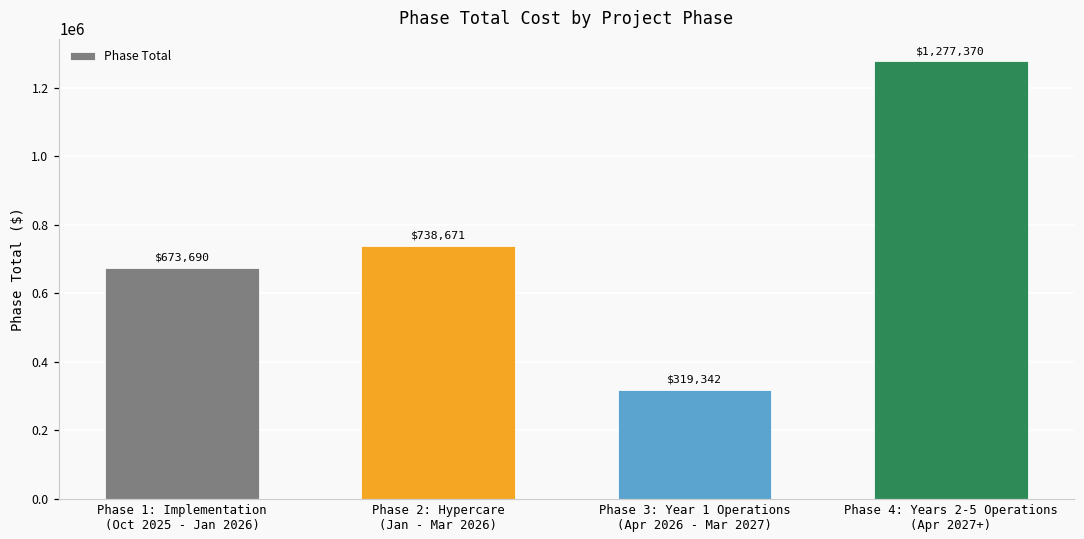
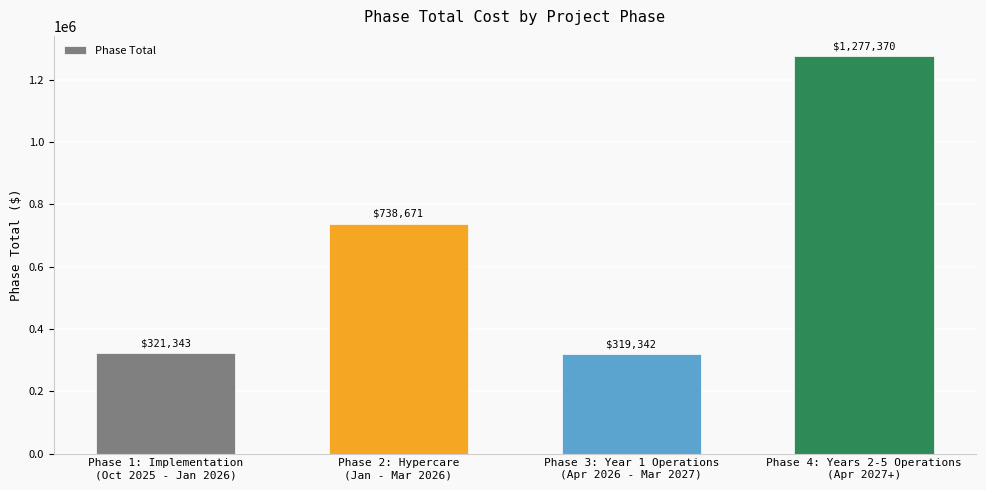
Phase 1: Implementation (Oct 2025 - Jan 2026): $673,690 -> $321,343
